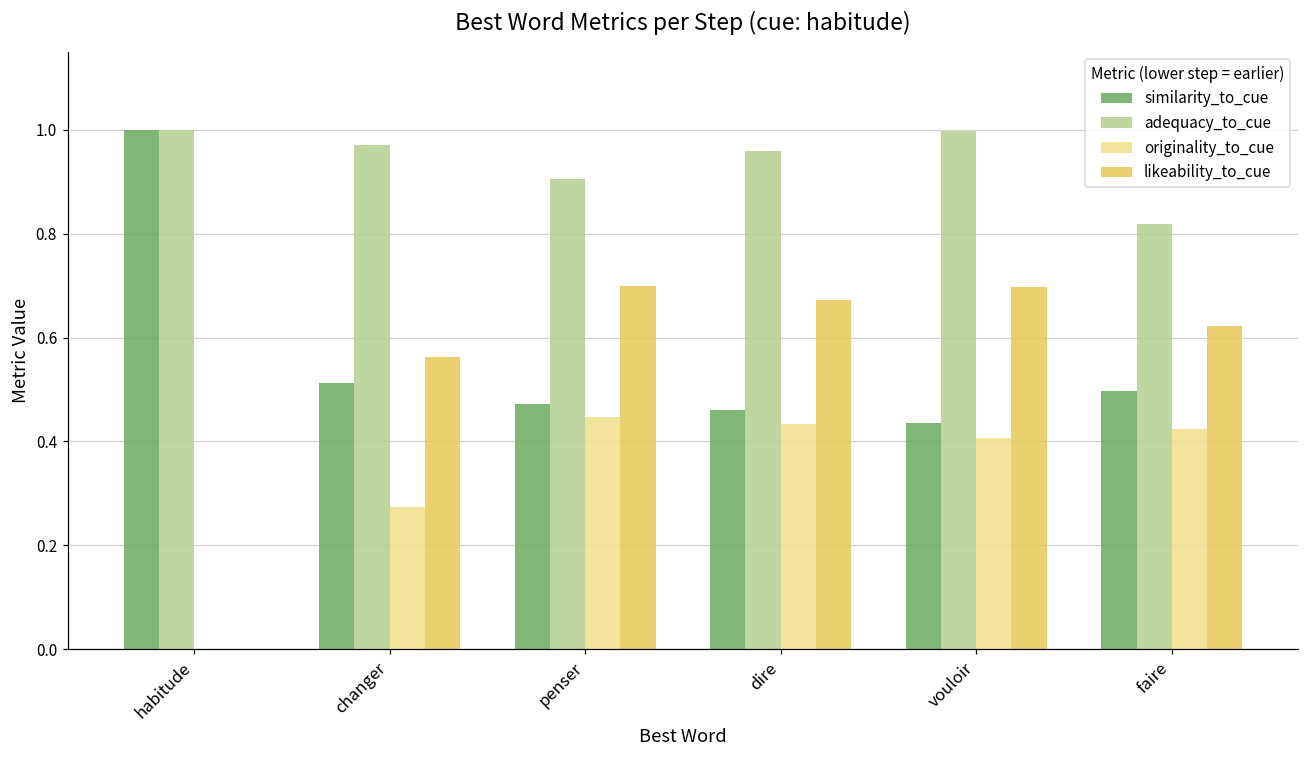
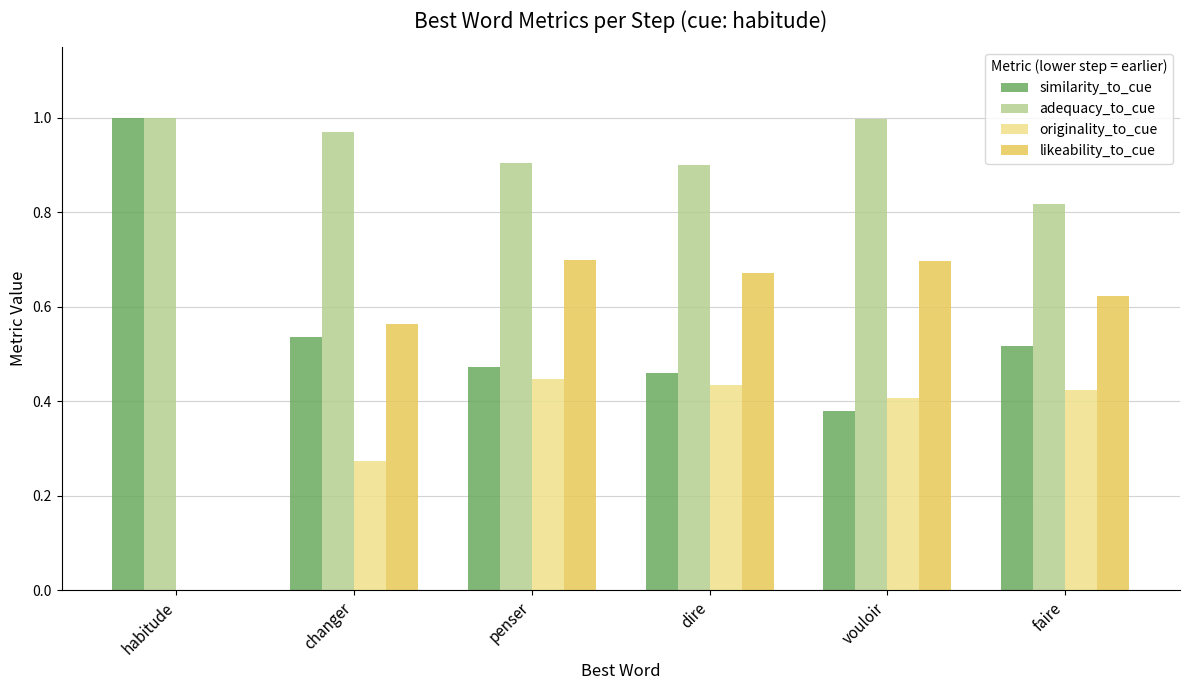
similarity_to_cue, changer: 0.51 -> 0.54
adequacy_to_cue, dire: 0.96 -> 0.90
similarity_to_cue, vouloir: 0.44 -> 0.38
similarity_to_cue, faire: 0.50 -> 0.52
